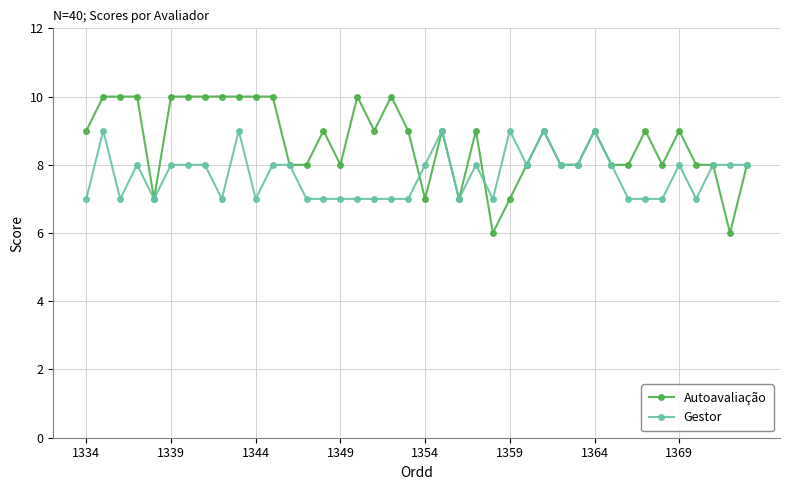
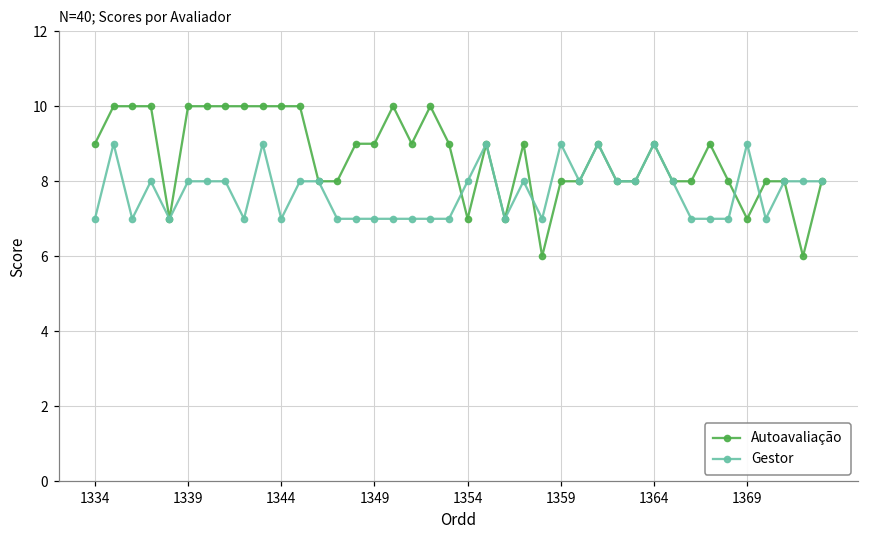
Autoavaliação, 1349: 8 -> 9
Autoavaliação, 1359: 7 -> 8
Autoavaliação, 1369: 9 -> 7
Gestor, 1369: 8 -> 9
